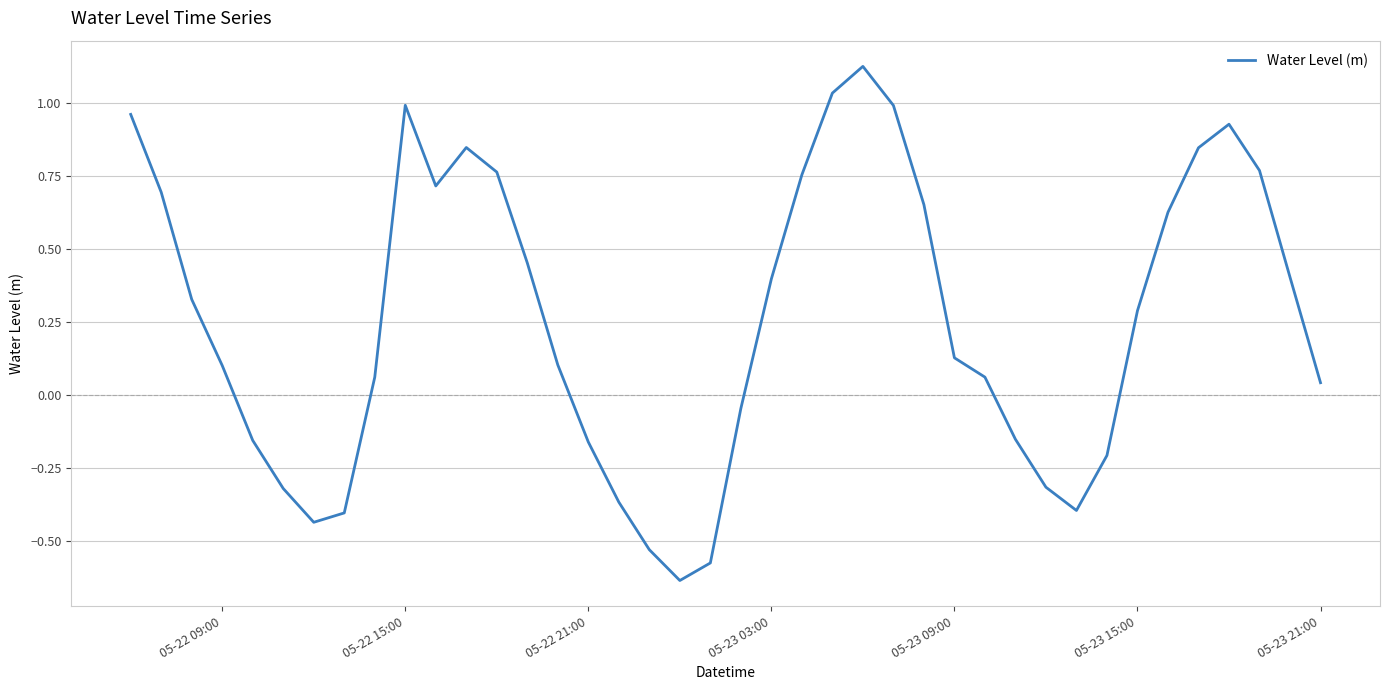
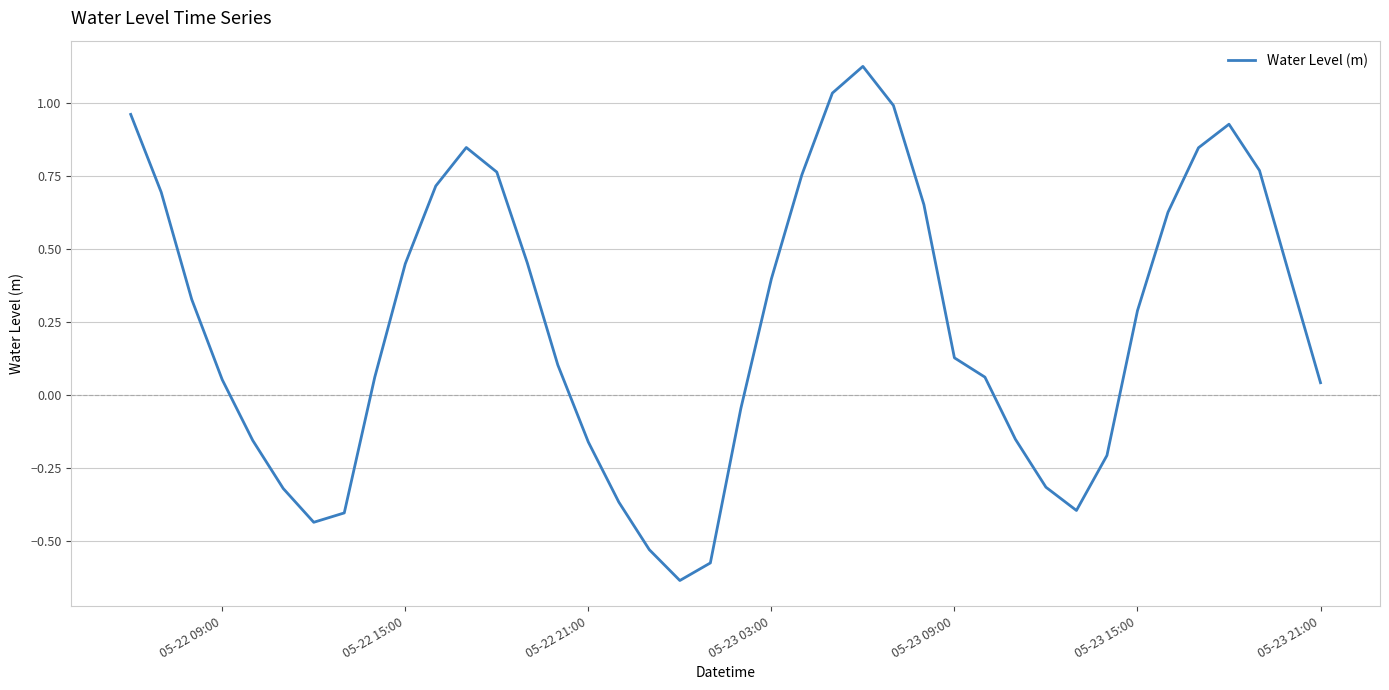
05-22 09:00: 0.10 -> 0.05
05-22 15:00: 0.99 -> 0.45
